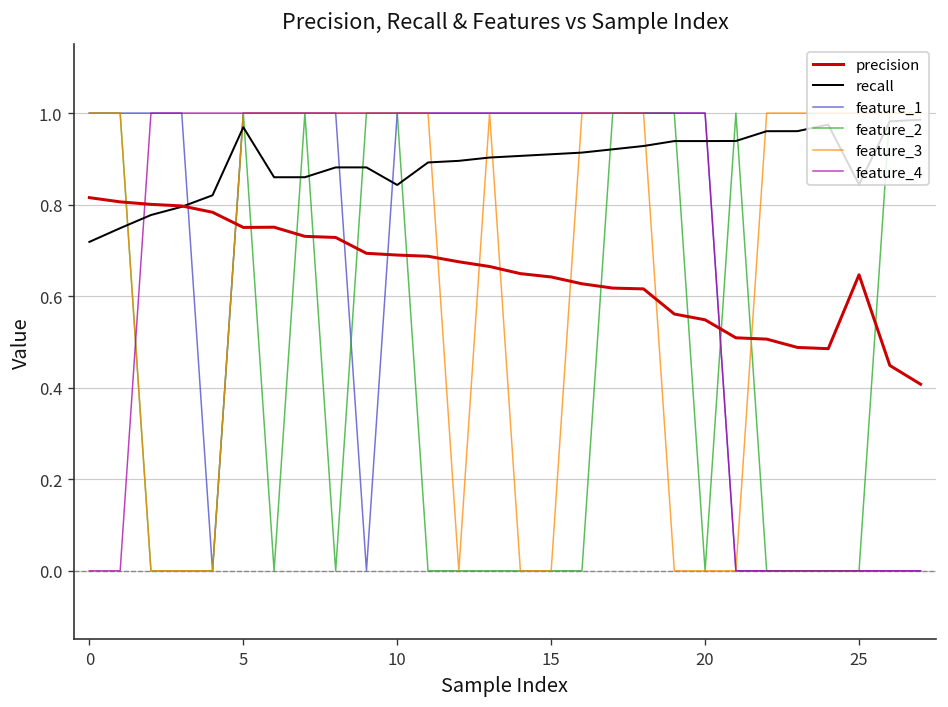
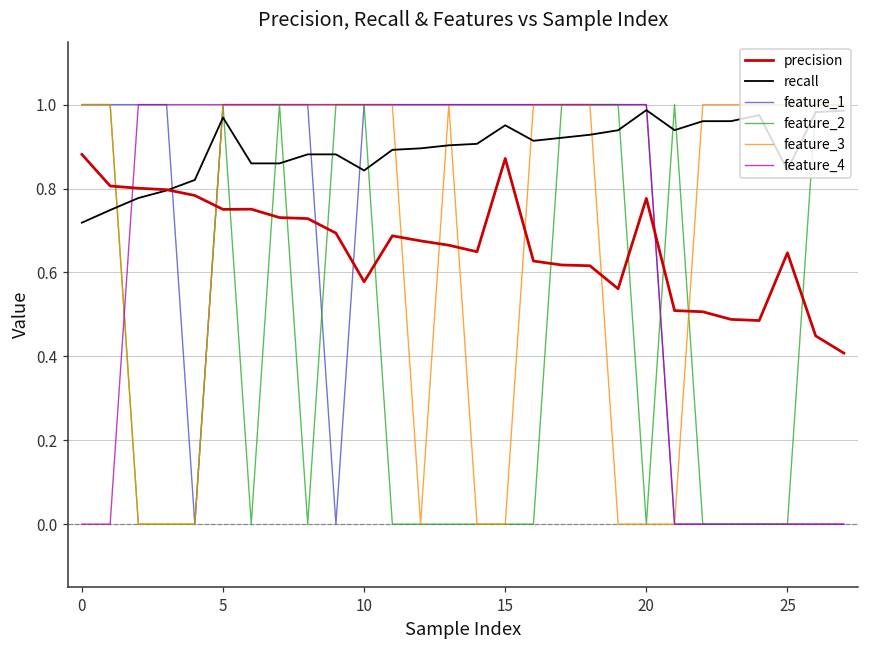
precision, 0: 0.82 -> 0.88
precision, 10: 0.69 -> 0.58
precision, 15: 0.64 -> 0.87
recall, 15: 0.91 -> 0.95
precision, 20: 0.55 -> 0.78
recall, 20: 0.94 -> 0.99
